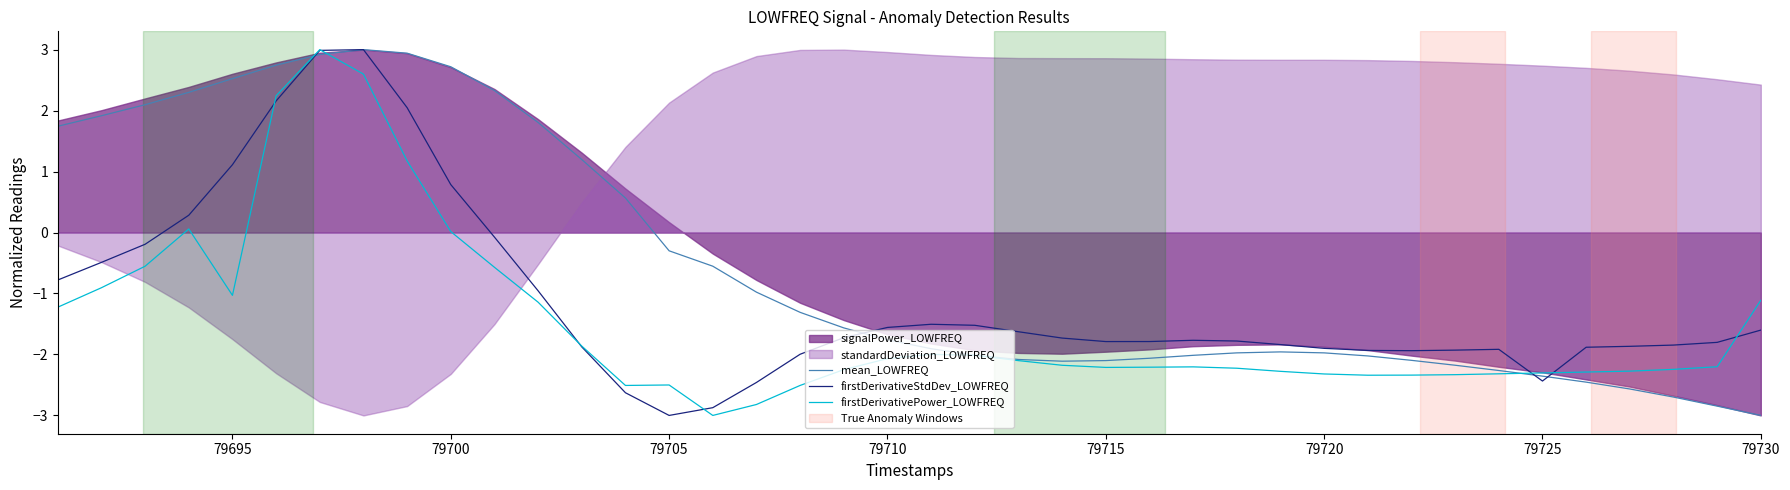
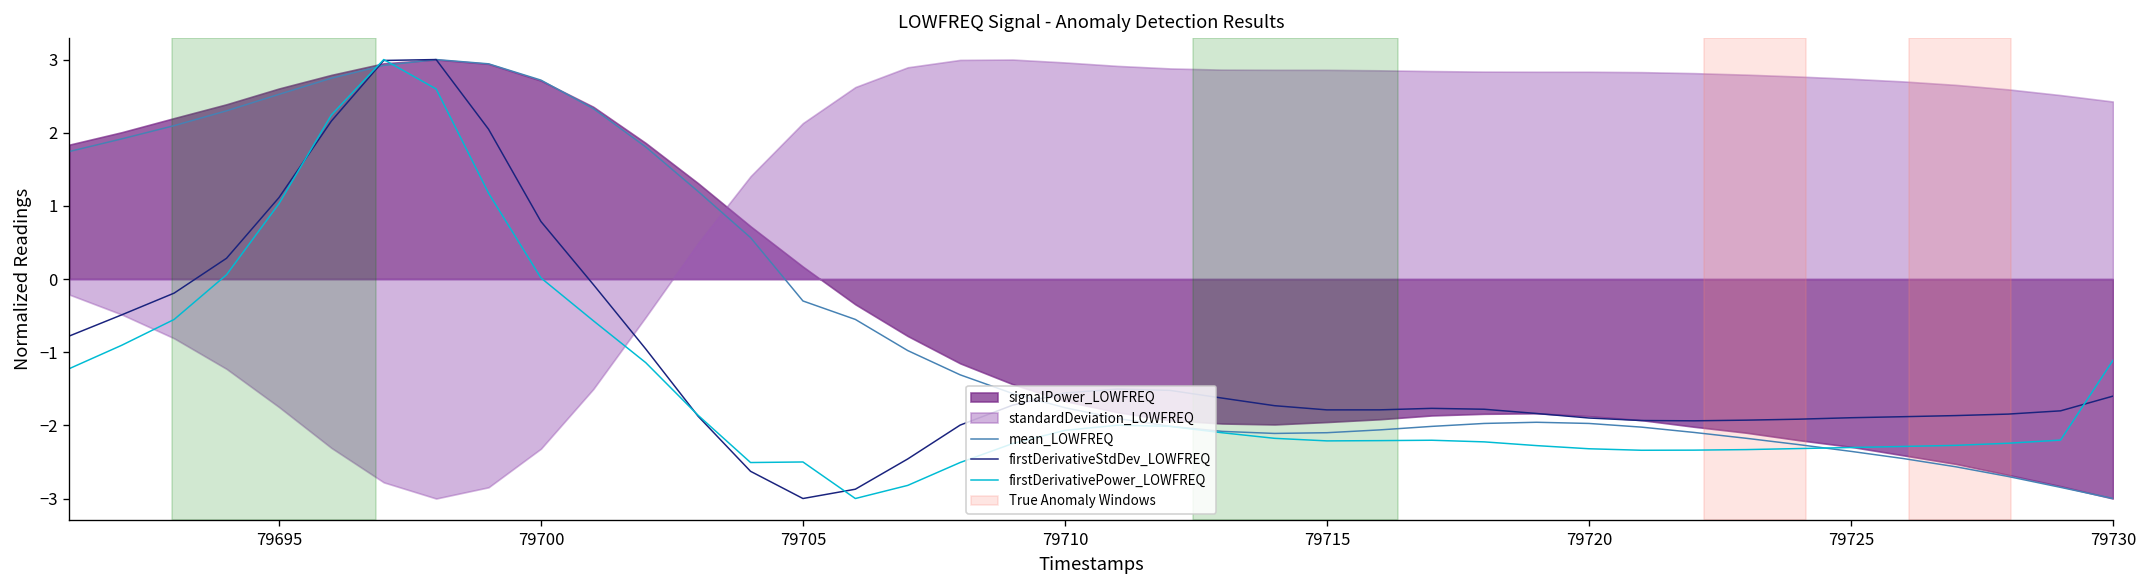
firstDerivativePower_LOWFREQ, 79695: -1.0 -> 1.0
firstDerivativeStdDev_LOWFREQ, 79725: -2.4 -> -1.9
